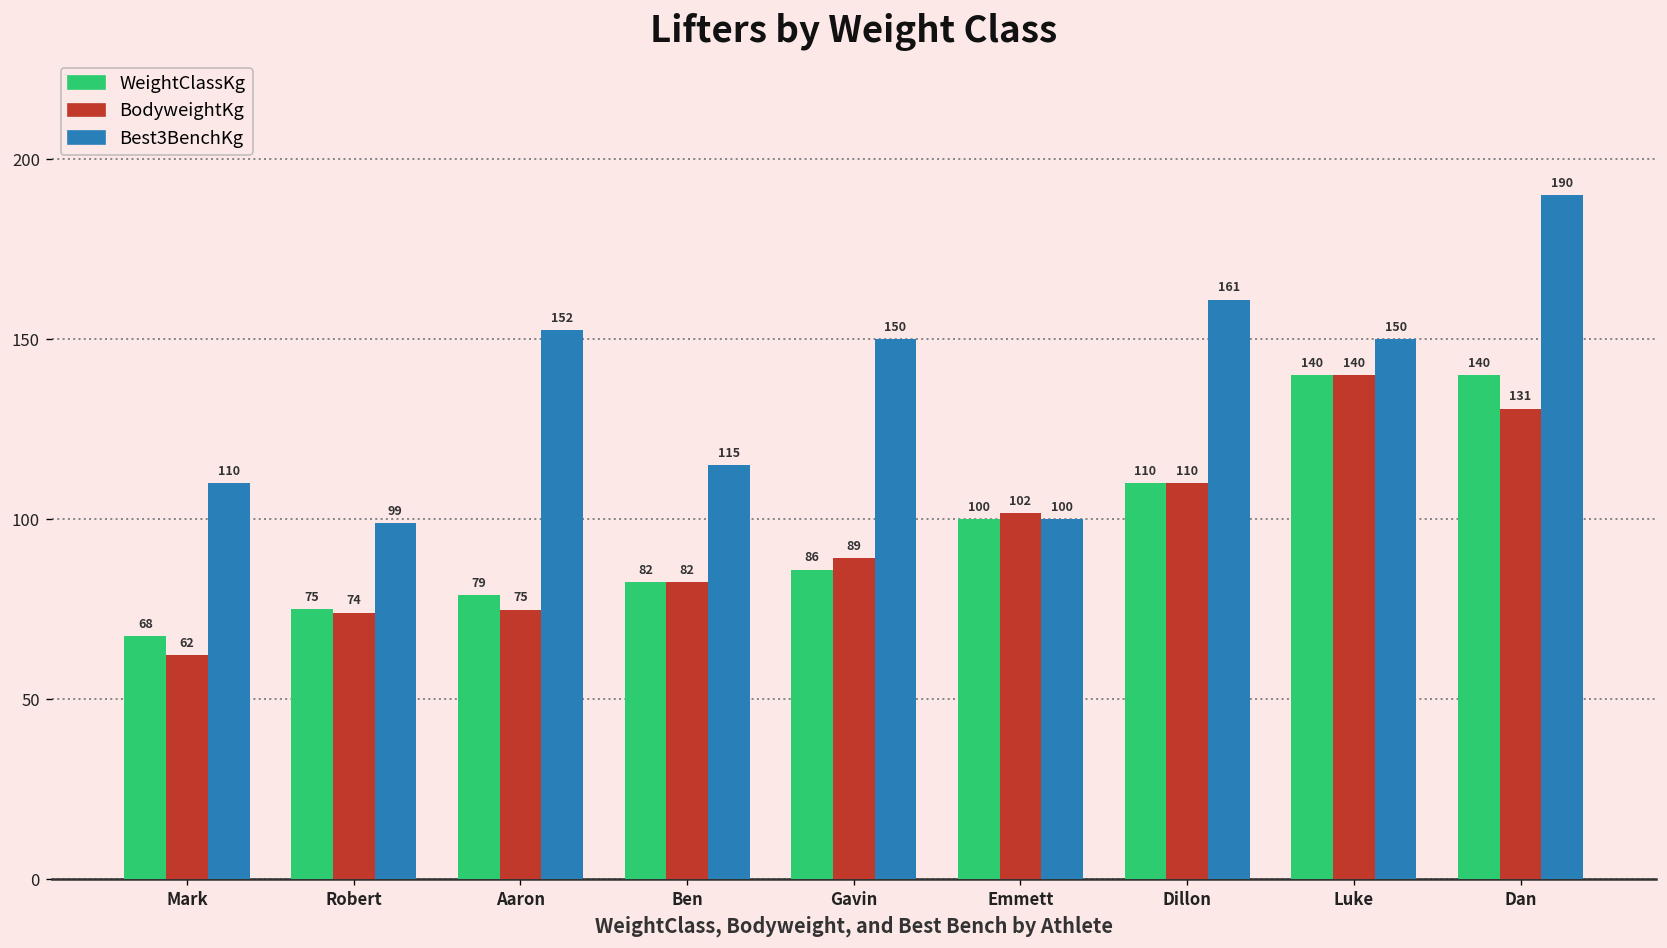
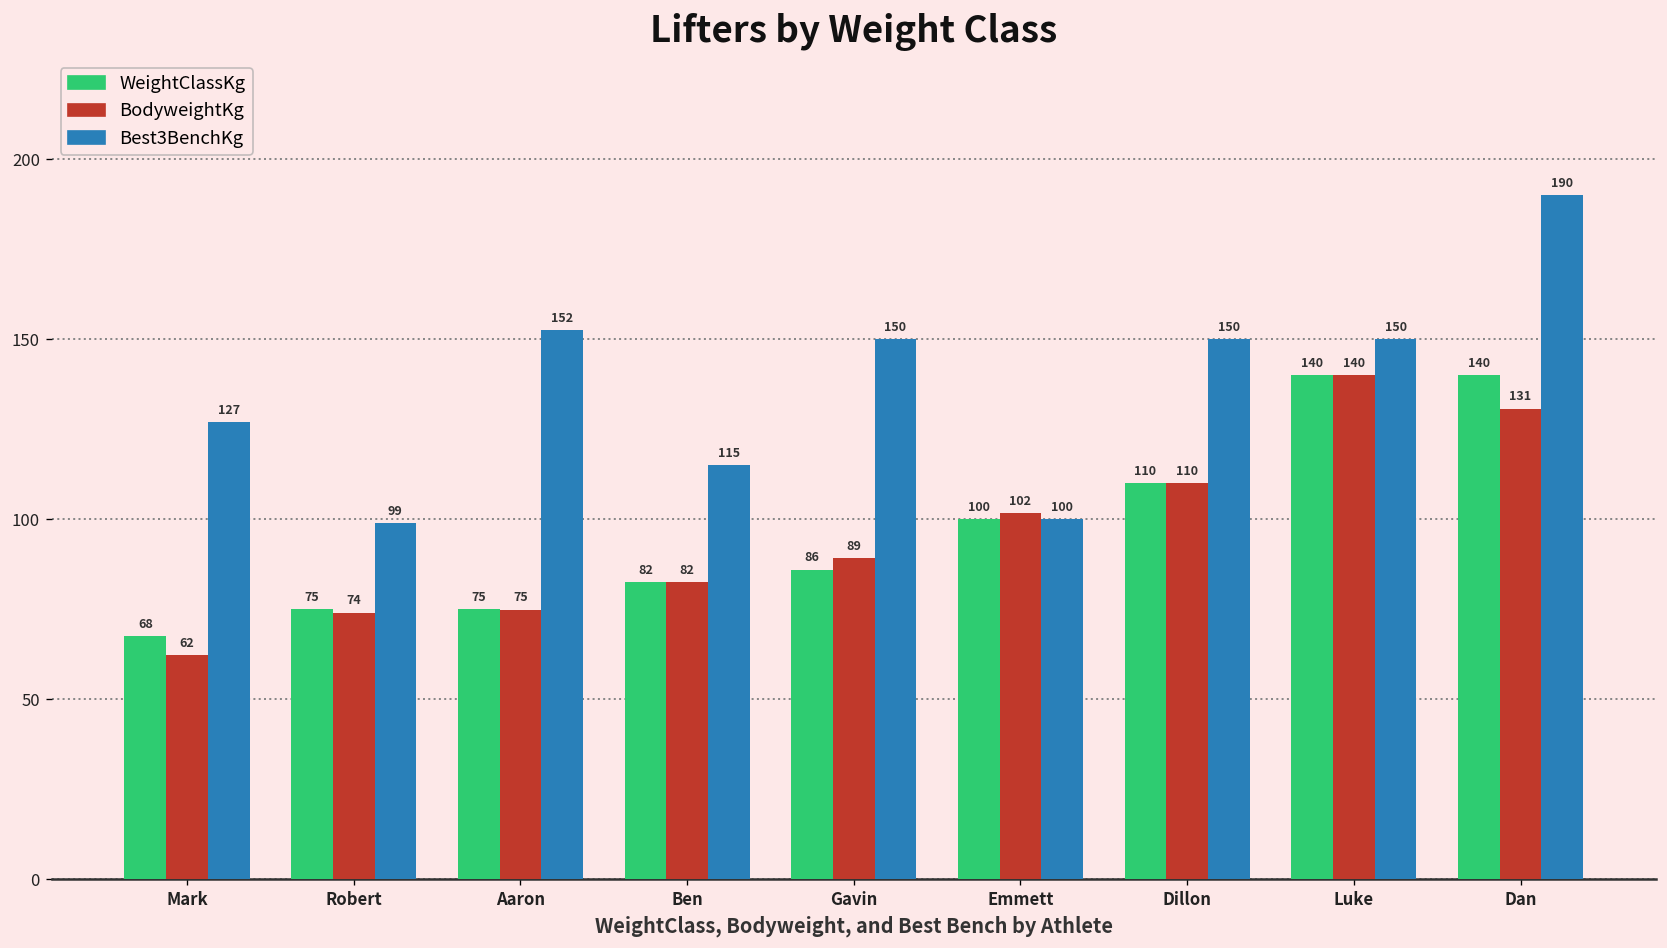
Best3BenchKg, Mark: 110 -> 127
WeightClassKg, Aaron: 79 -> 75
Best3BenchKg, Dillon: 161 -> 150
